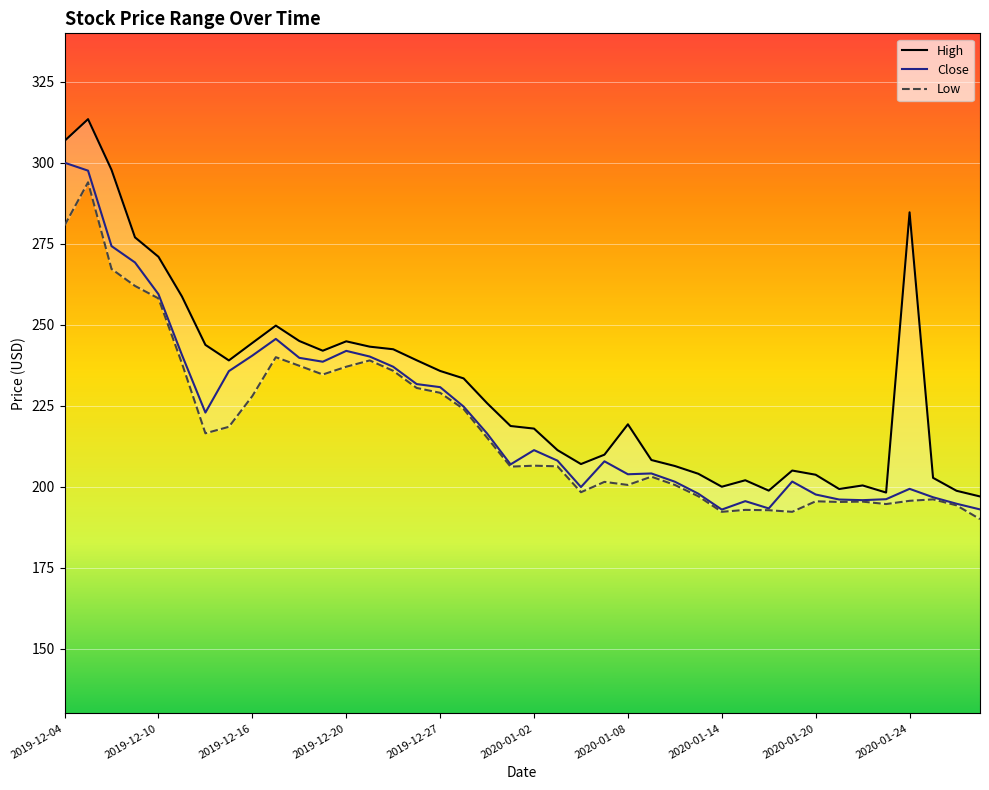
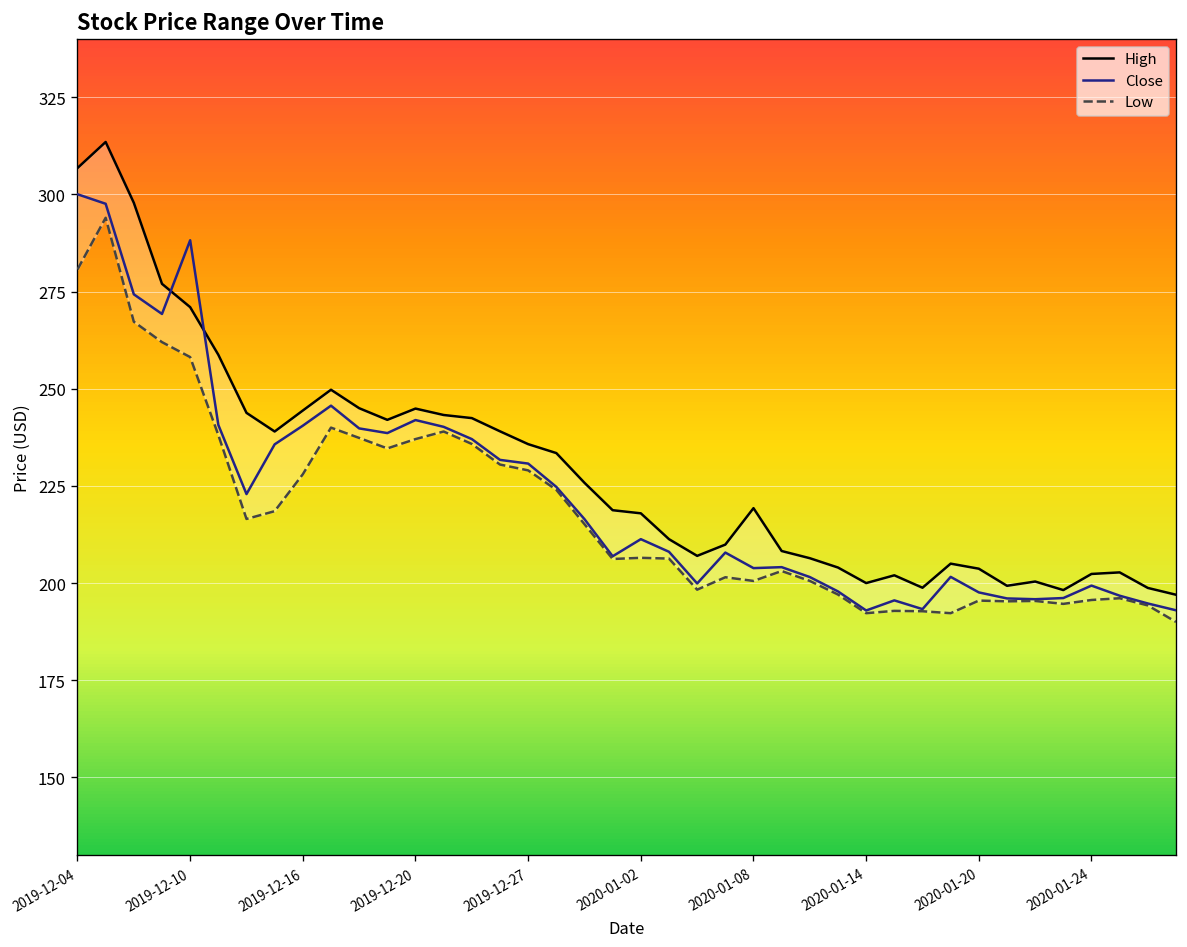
Close, 2019-12-10: 259 -> 288
High, 2020-01-24: 285 -> 202
